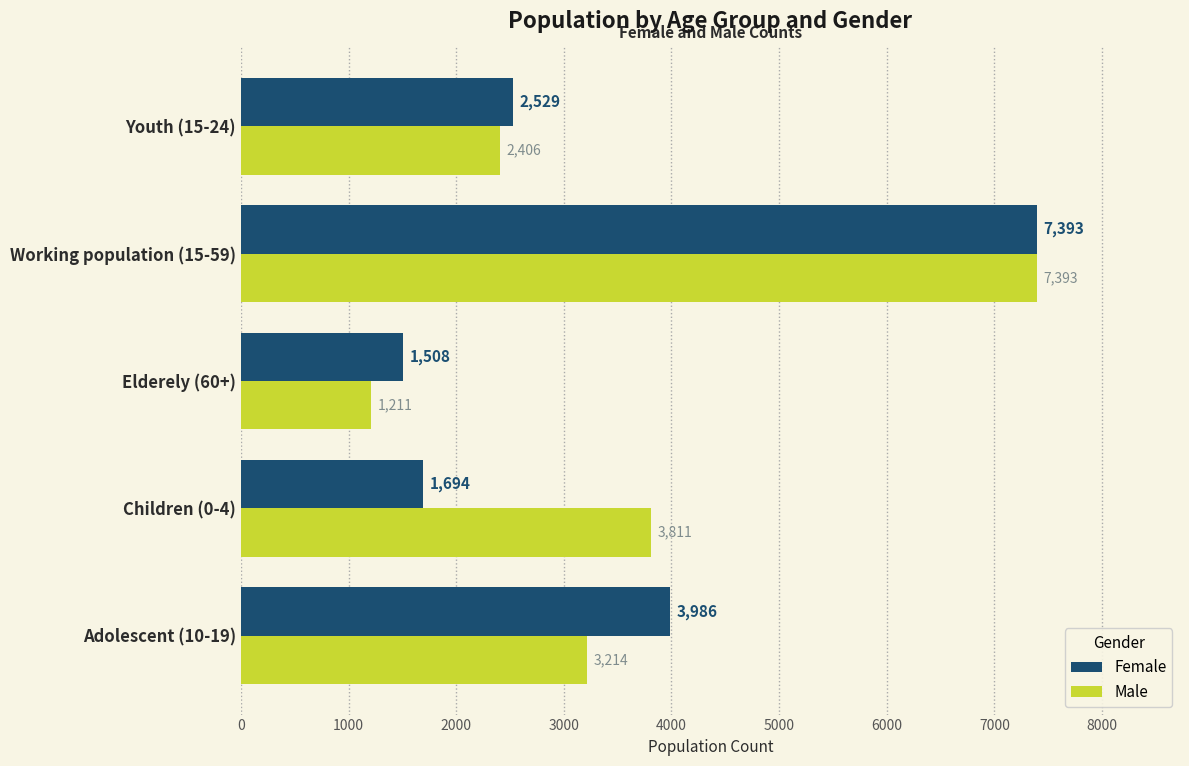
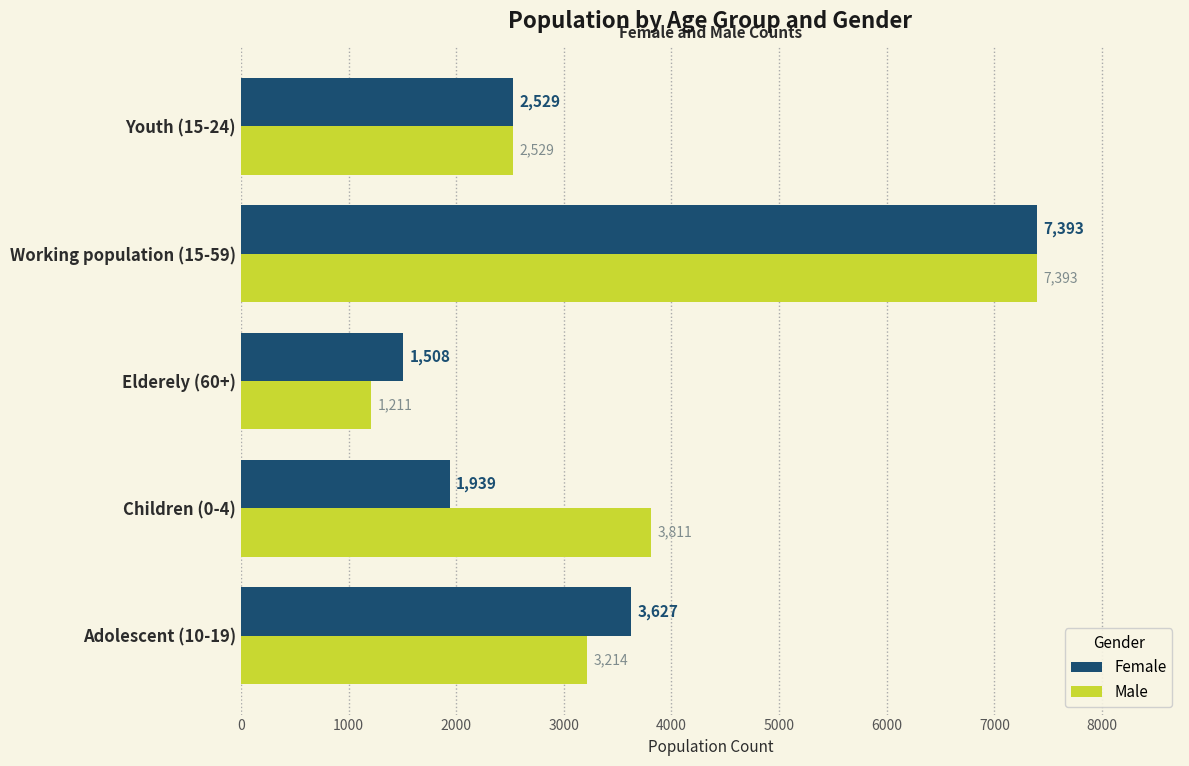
Male, Youth (15-24): 2,406 -> 2,529
Female, Children (0-4): 1,694 -> 1,939
Female, Adolescent (10-19): 3,986 -> 3,627
